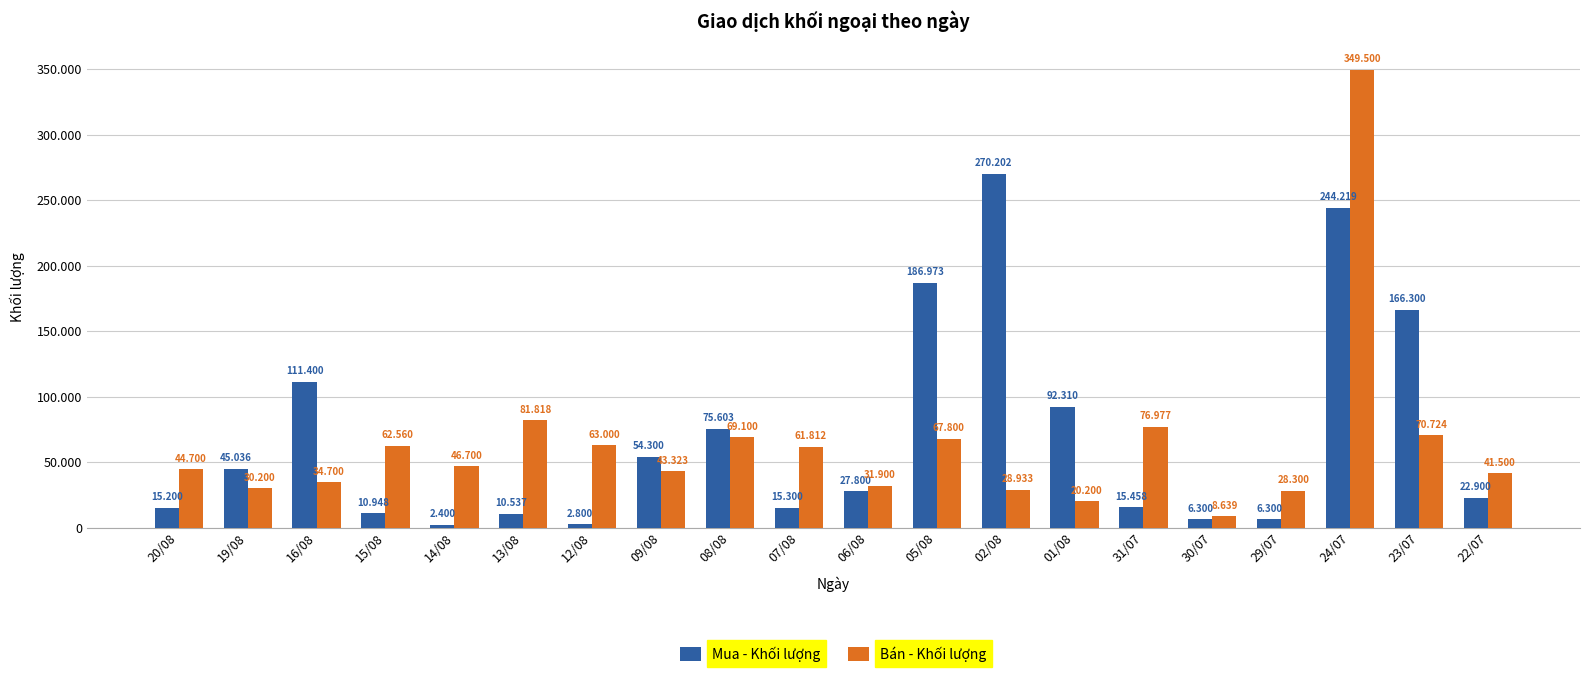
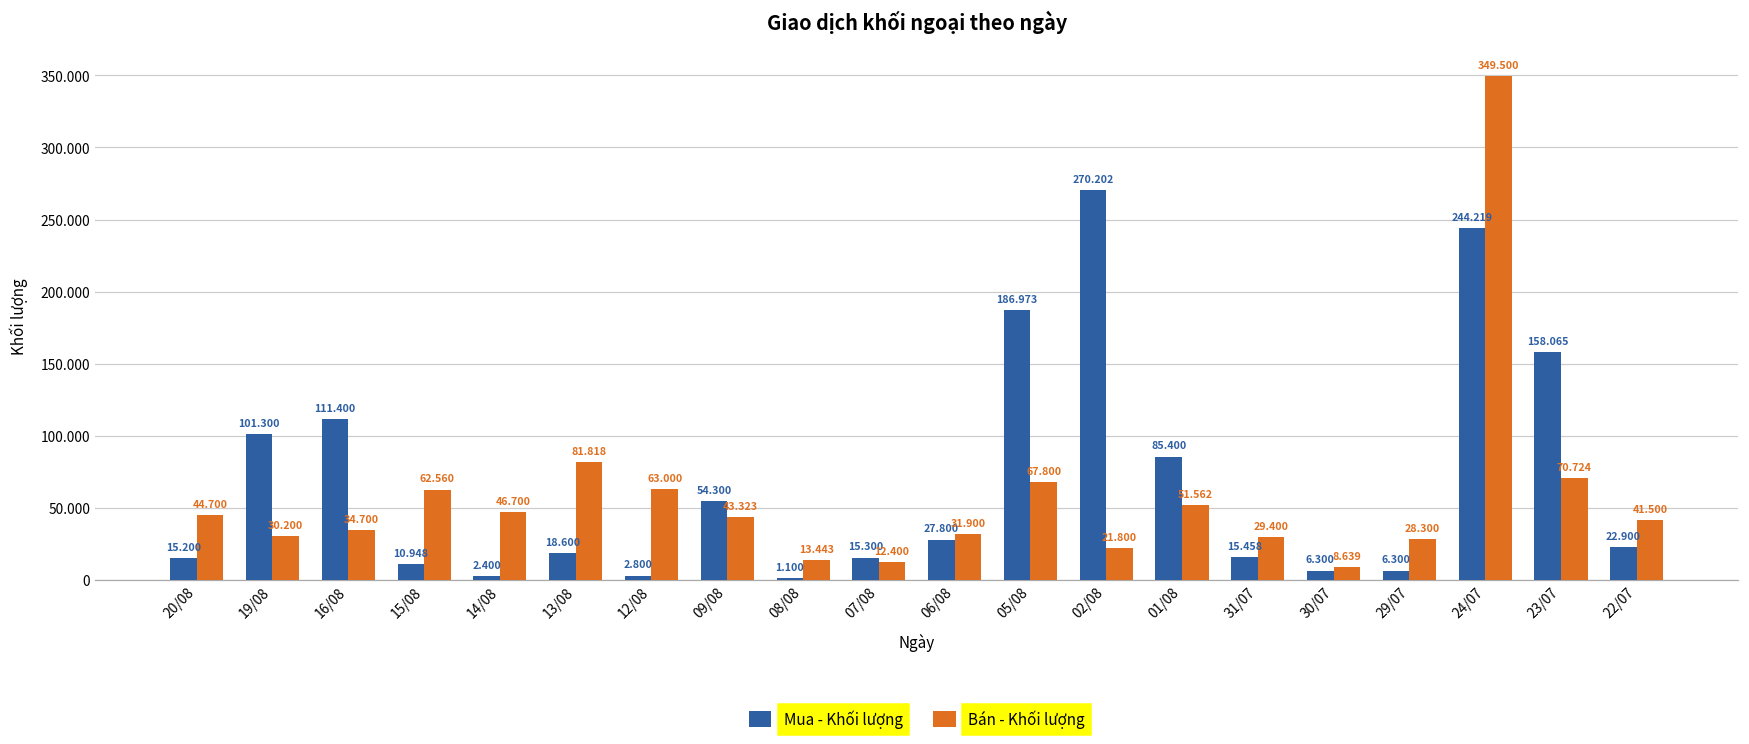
Mua - Khối lượng, 19/08: 45.036 -> 101.300
Mua - Khối lượng, 13/08: 10.537 -> 18.600
Mua - Khối lượng, 08/08: 75.603 -> 1.100
Bán - Khối lượng, 08/08: 69.100 -> 13.443
Bán - Khối lượng, 07/08: 61.812 -> 12.400
Bán - Khối lượng, 02/08: 28.933 -> 21.800
Mua - Khối lượng, 01/08: 92.310 -> 85.400
Bán - Khối lượng, 01/08: 20.200 -> 51.562
Bán - Khối lượng, 31/07: 76.977 -> 29.400
Mua - Khối lượng, 23/07: 166.300 -> 158.065
